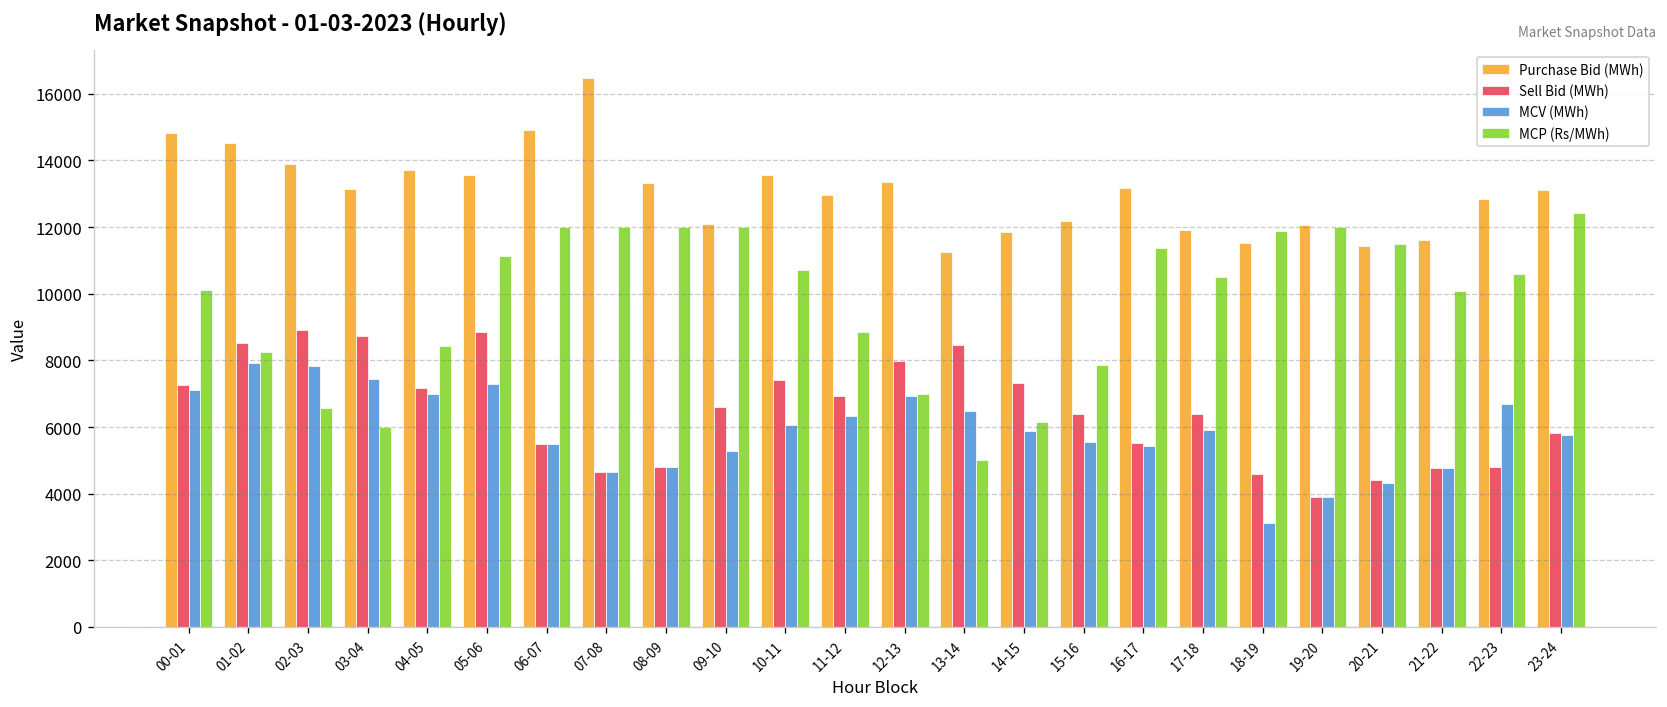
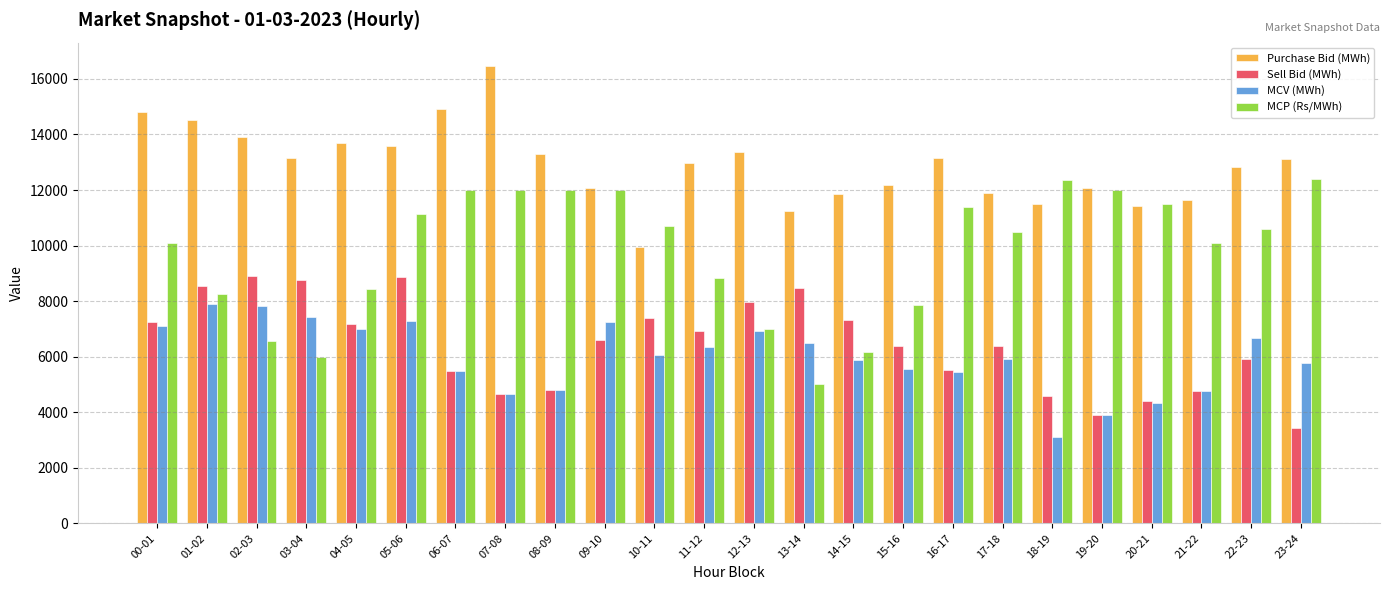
MCV (MWh), 09-10: 5300 -> 7300
Purchase Bid (MWh), 10-11: 13600 -> 9900
MCP (Rs/MWh), 18-19: 11900 -> 12400
Sell Bid (MWh), 22-23: 4800 -> 5900
Sell Bid (MWh), 23-24: 5800 -> 3400
